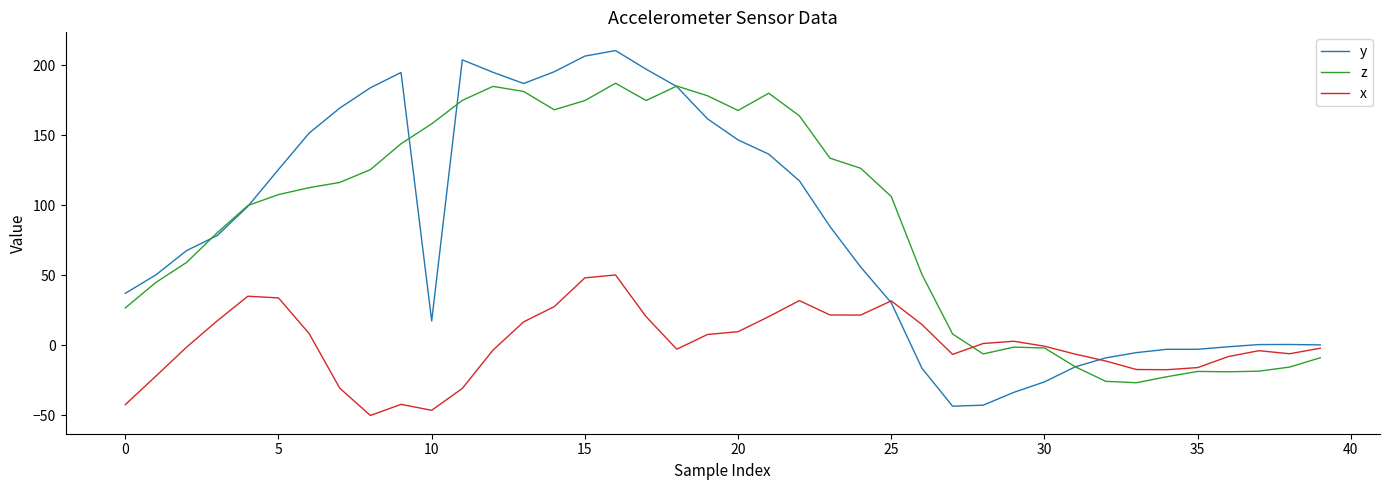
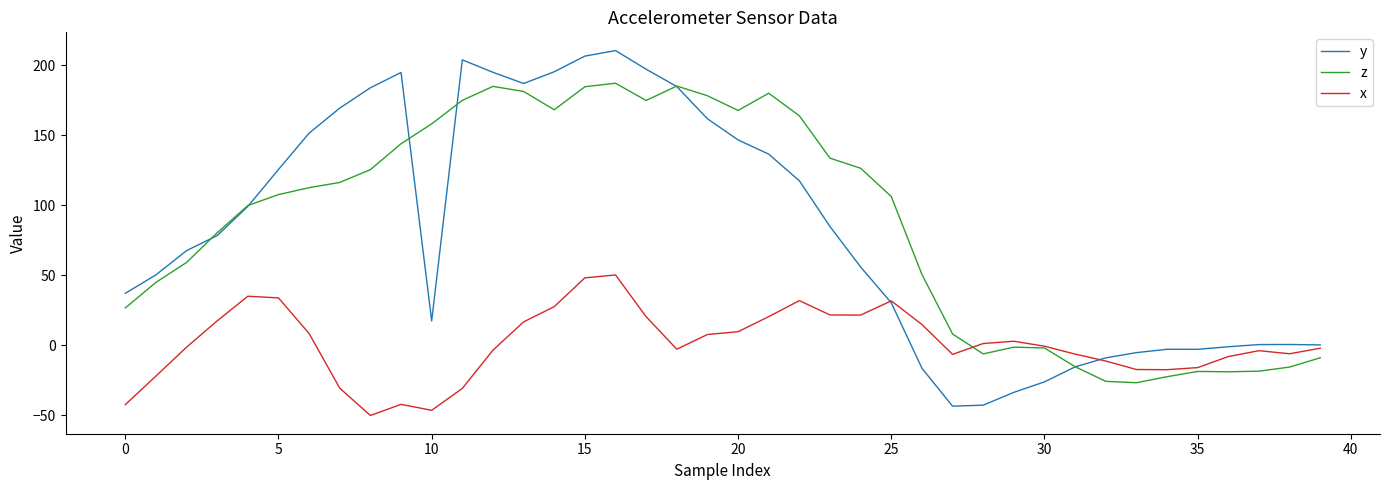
z, 15: 175 -> 185
